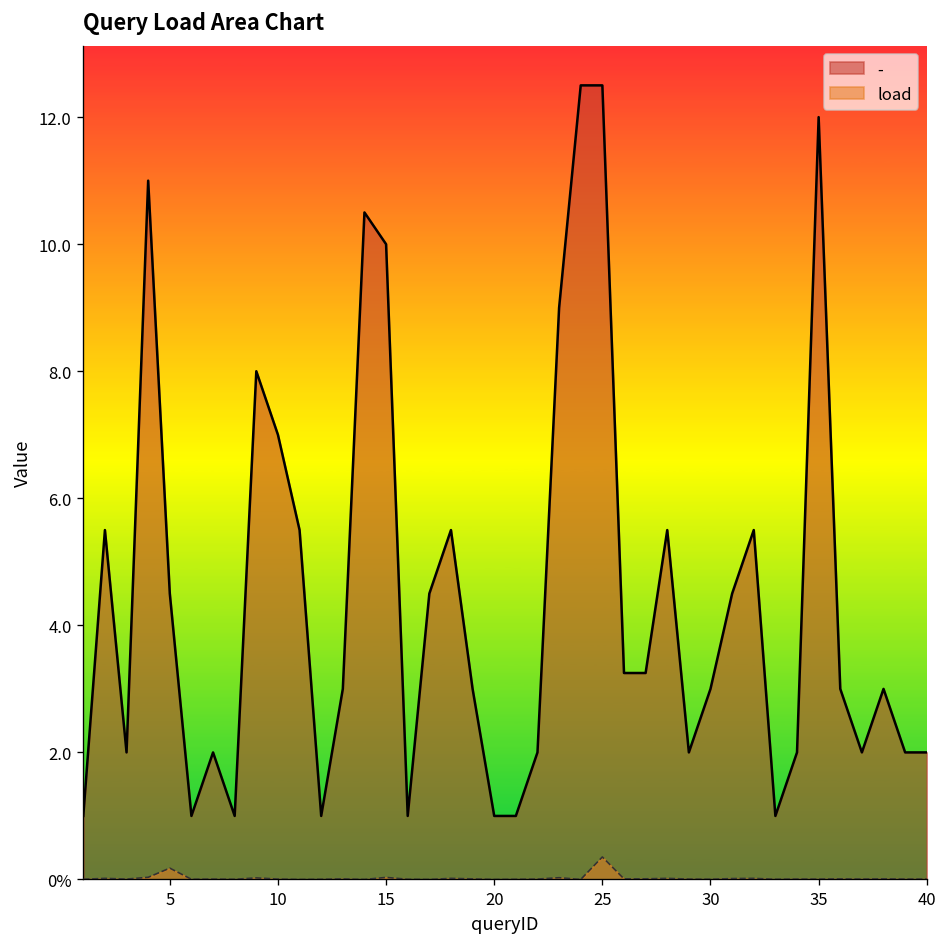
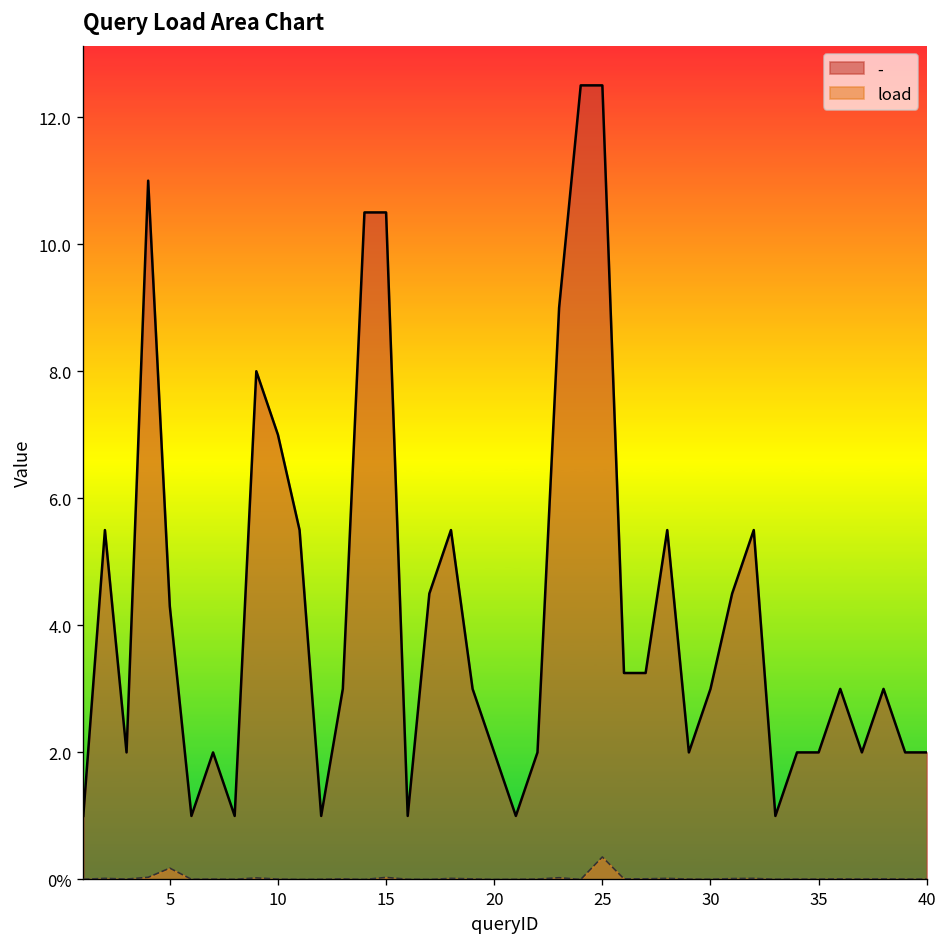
-, 5: 4.5 -> 4.3
-, 15: 10.0 -> 10.5
-, 20: 1 -> 2
-, 35: 12 -> 2
